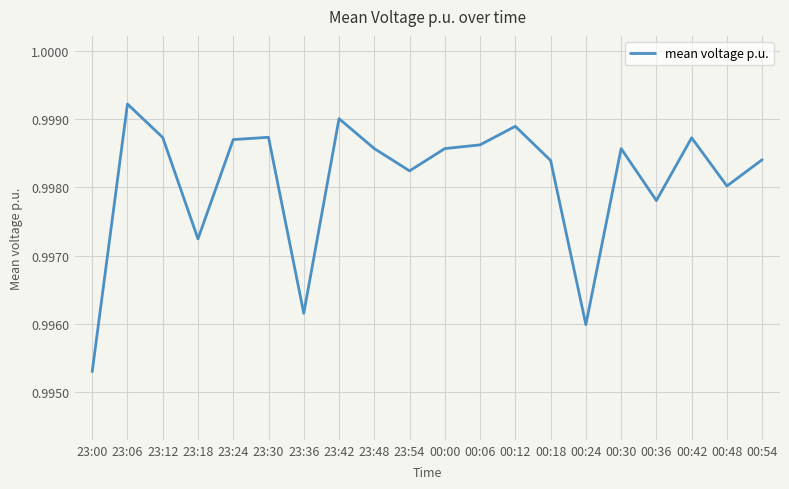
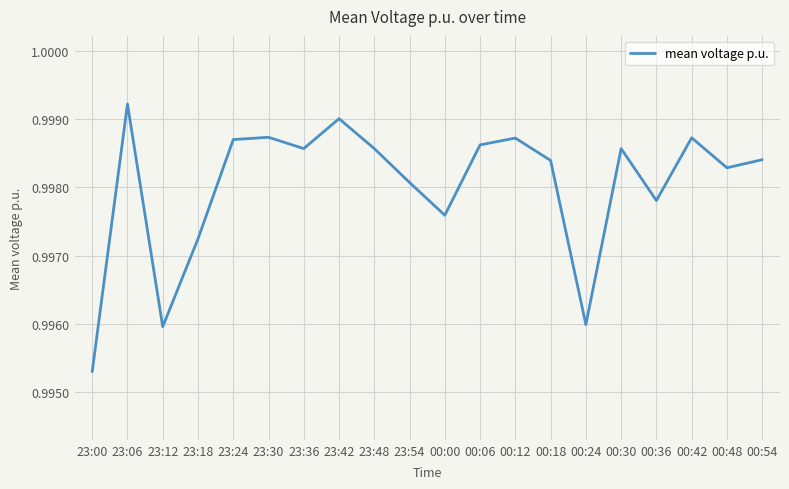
23:12: 0.9987 -> 0.9960
23:36: 0.9962 -> 0.9986
23:54: 0.9982 -> 0.9981
00:00: 0.9986 -> 0.9976
00:12: 0.9989 -> 0.9987
00:48: 0.9980 -> 0.9983
